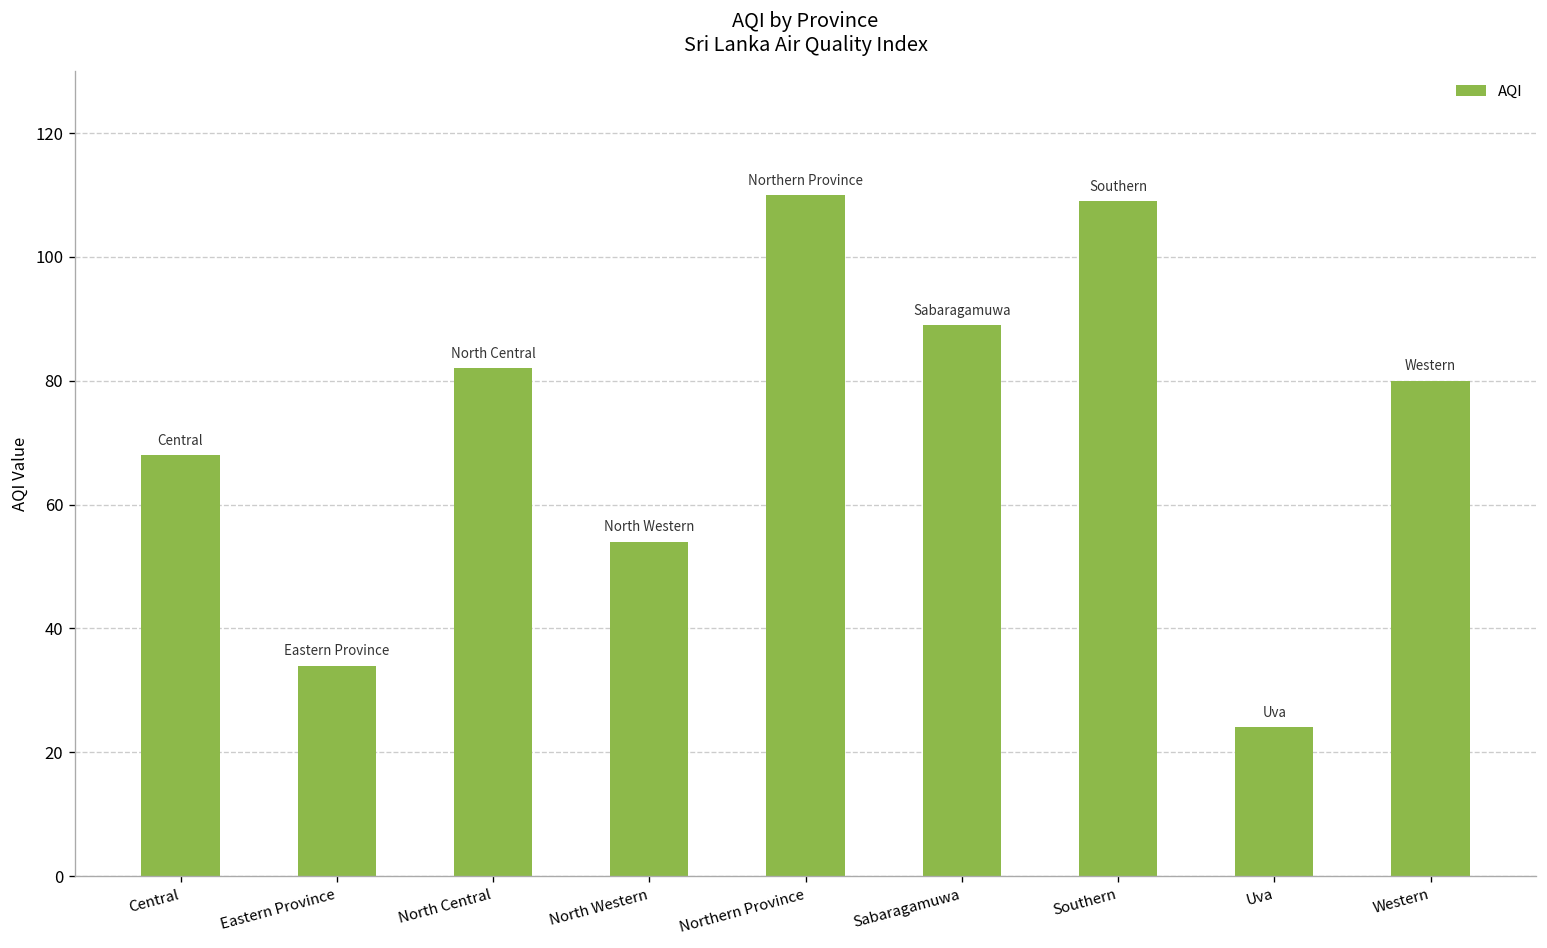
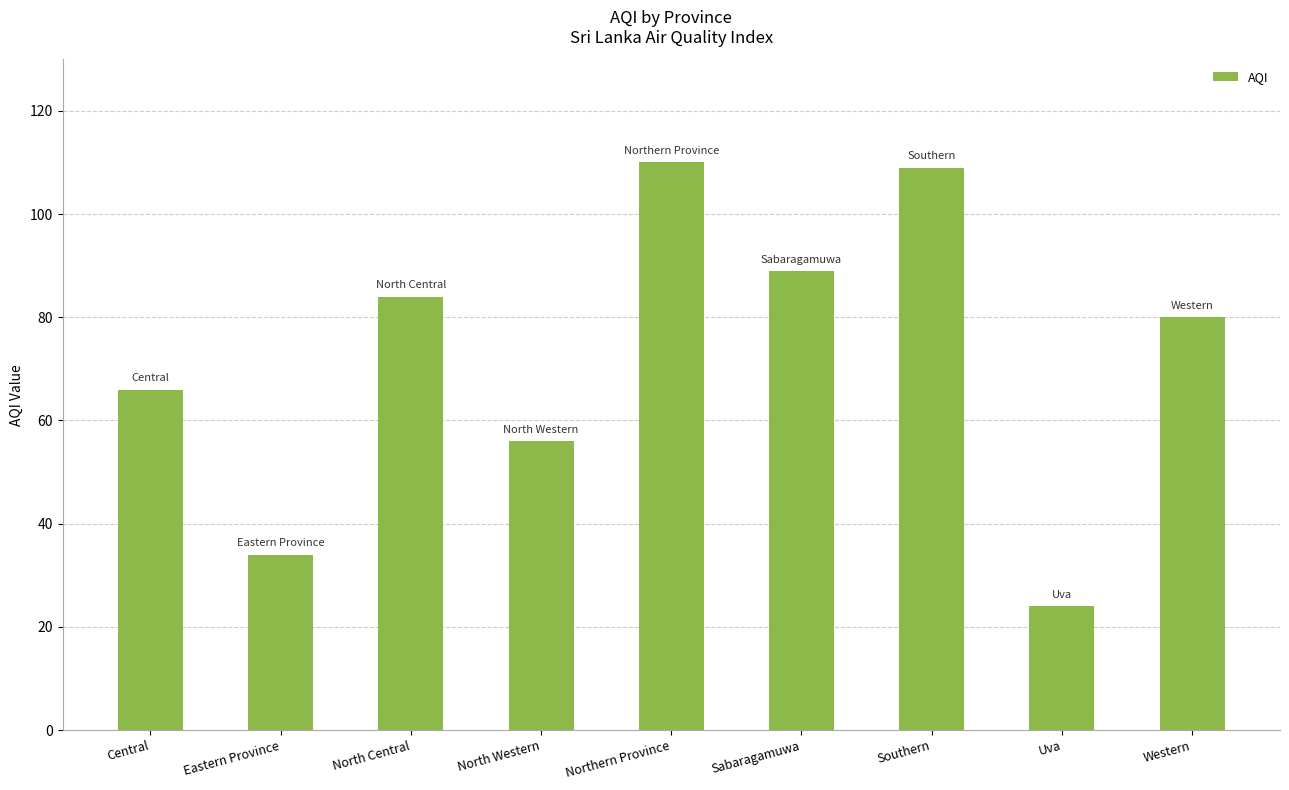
Central: 68 -> 66
North Central: 82 -> 84
North Western: 54 -> 56
